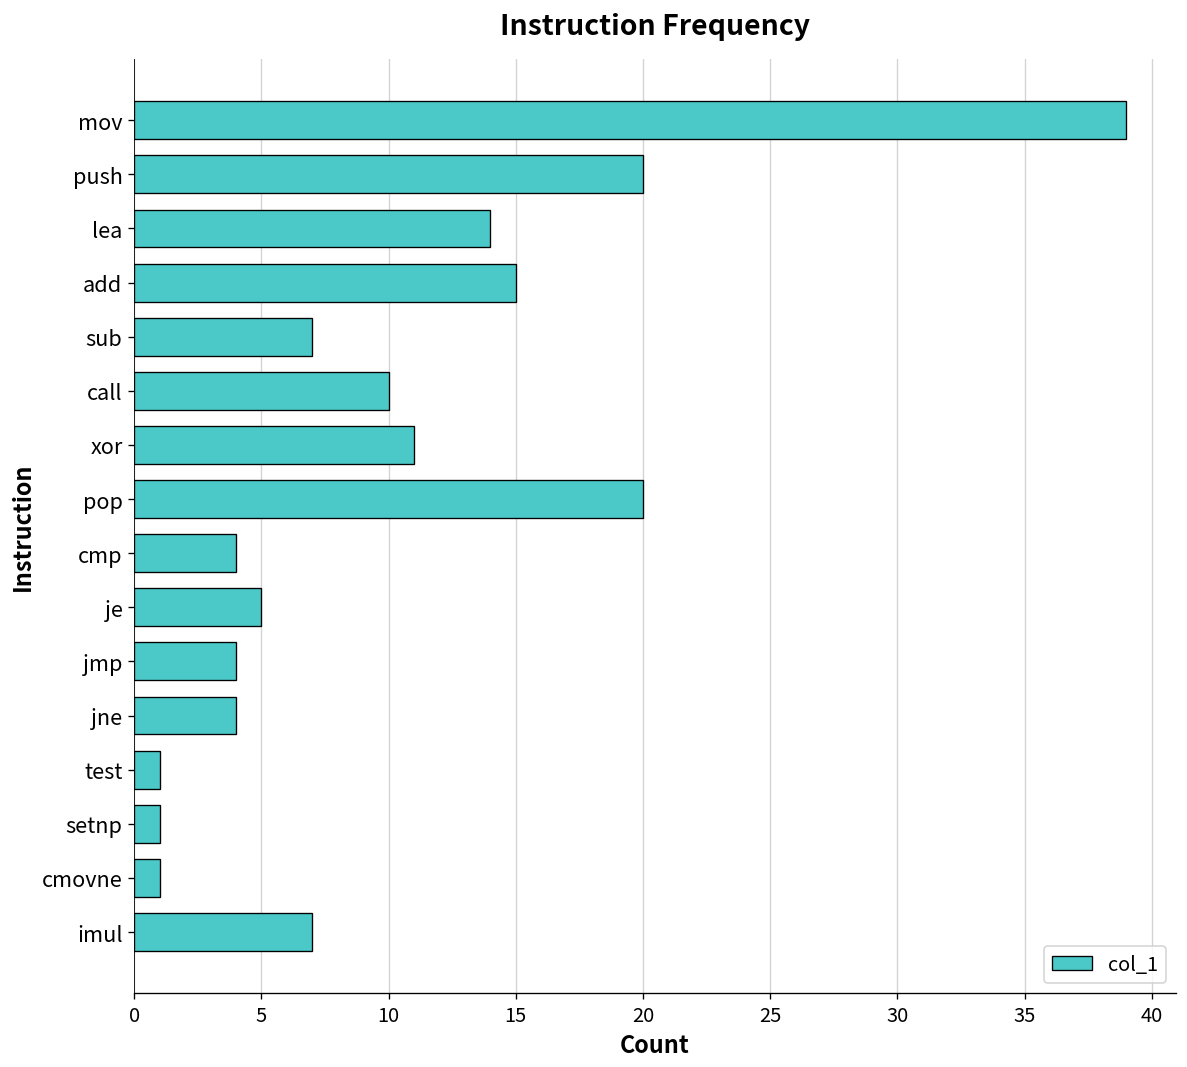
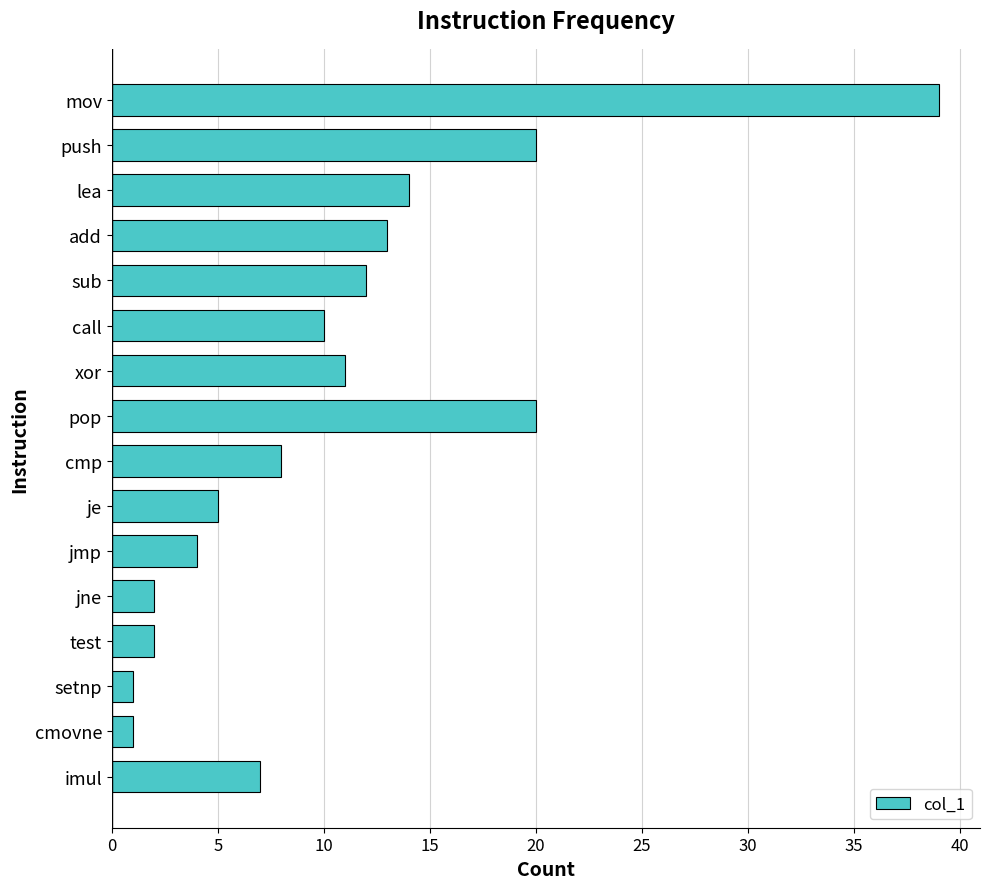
add: 15 -> 13
sub: 7 -> 12
cmp: 4 -> 8
jne: 4 -> 2
test: 1 -> 2
